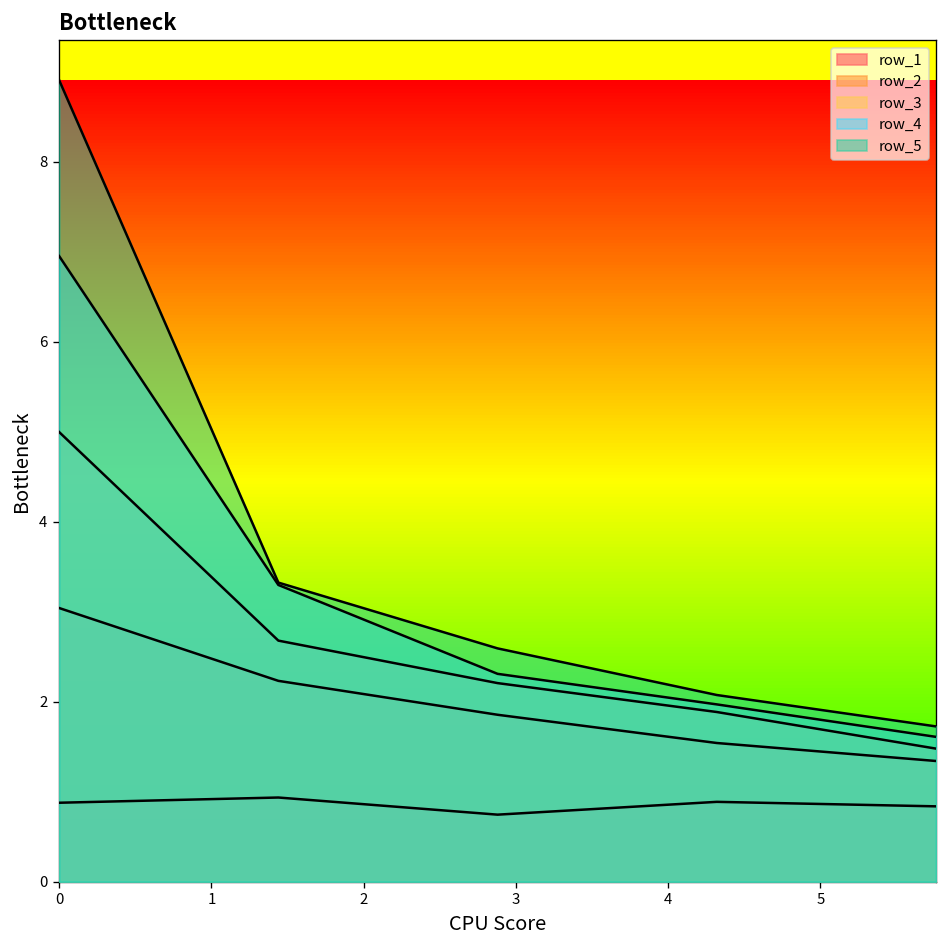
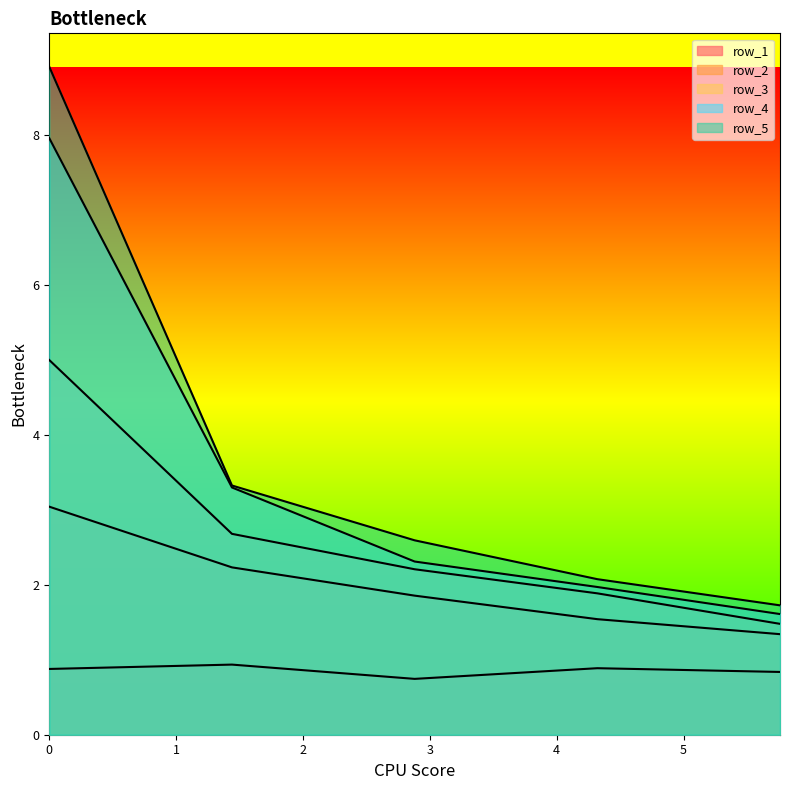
row_4, 0: 7.0 -> 8.0
